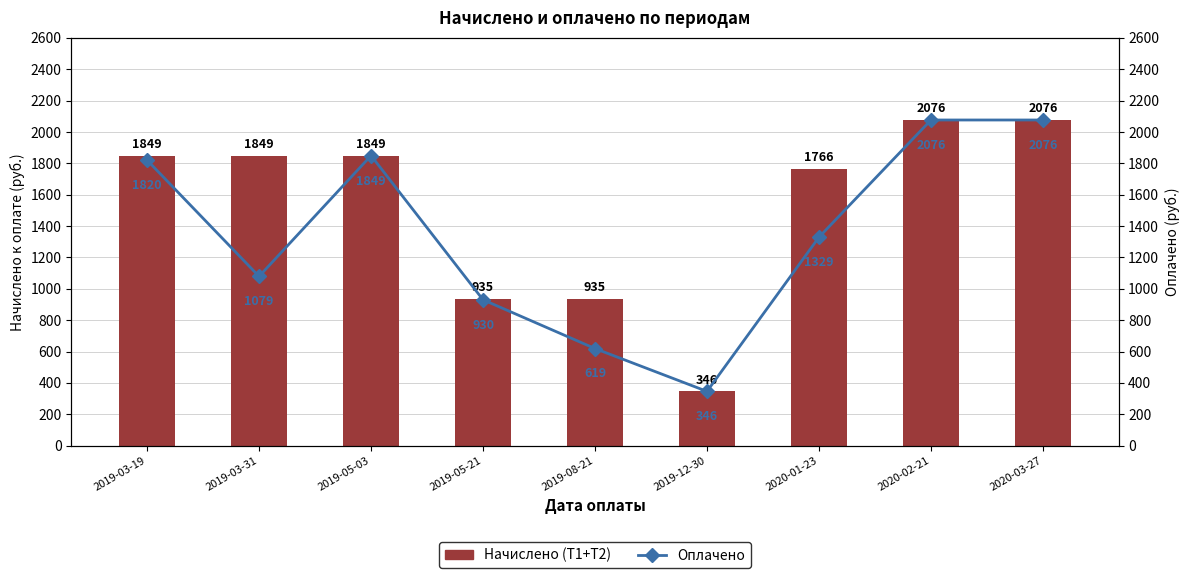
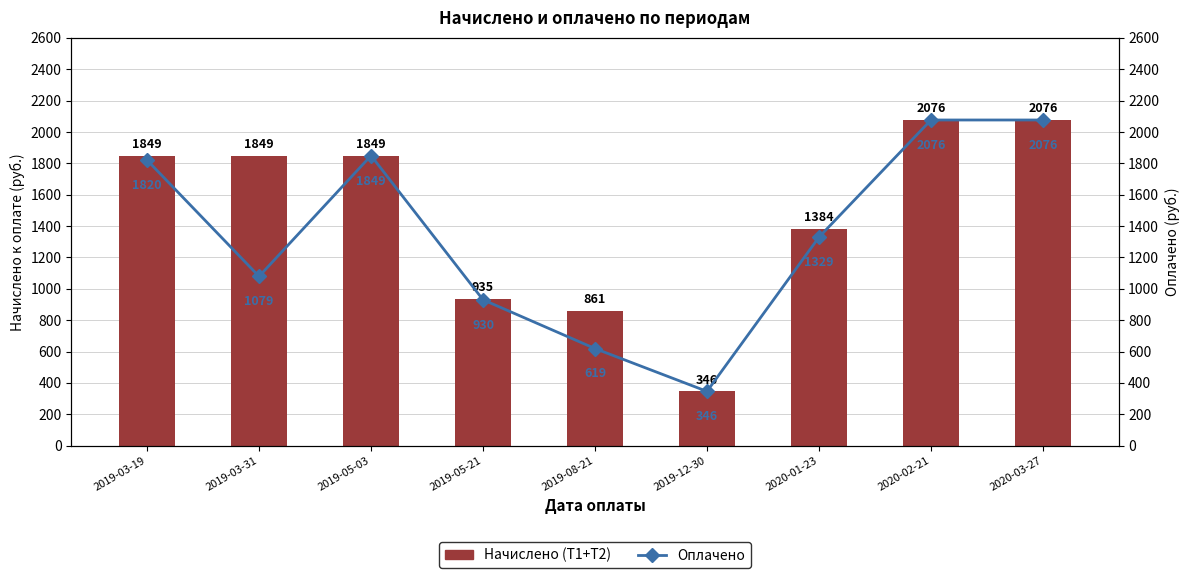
Начислено (Т1+Т2), 2019-08-21: 935 -> 861
Начислено (Т1+Т2), 2020-01-23: 1766 -> 1384
